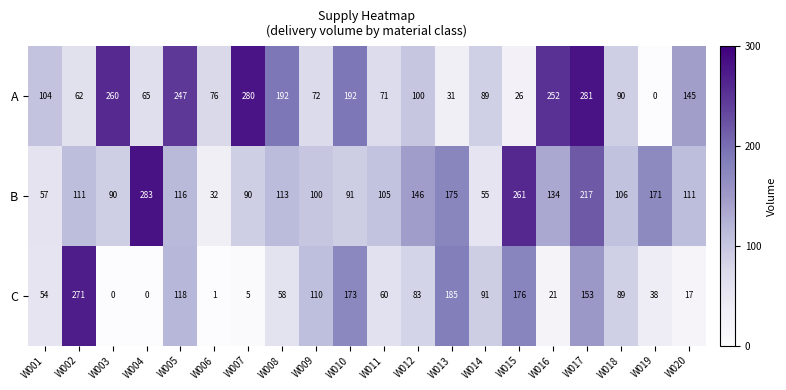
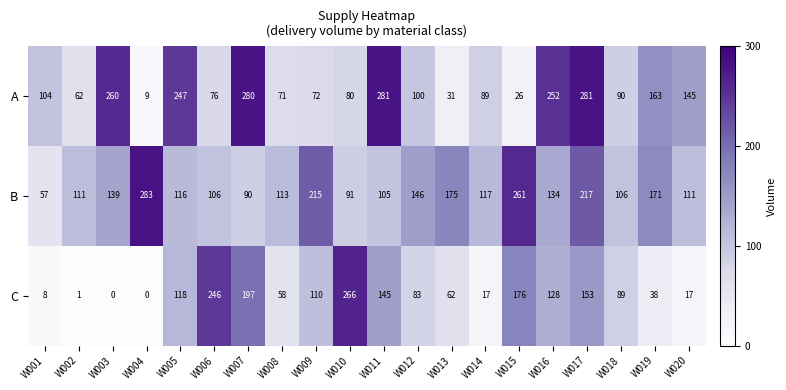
A, W004: 65 -> 9
A, W008: 192 -> 71
A, W010: 192 -> 80
A, W011: 71 -> 281
A, W019: 0 -> 163
B, W003: 90 -> 139
B, W006: 32 -> 106
B, W009: 100 -> 215
B, W014: 55 -> 117
C, W001: 54 -> 8
C, W002: 271 -> 1
C, W006: 1 -> 246
C, W007: 5 -> 197
C, W010: 173 -> 266
C, W011: 60 -> 145
C, W013: 185 -> 62
C, W014: 91 -> 17
C, W016: 21 -> 128
